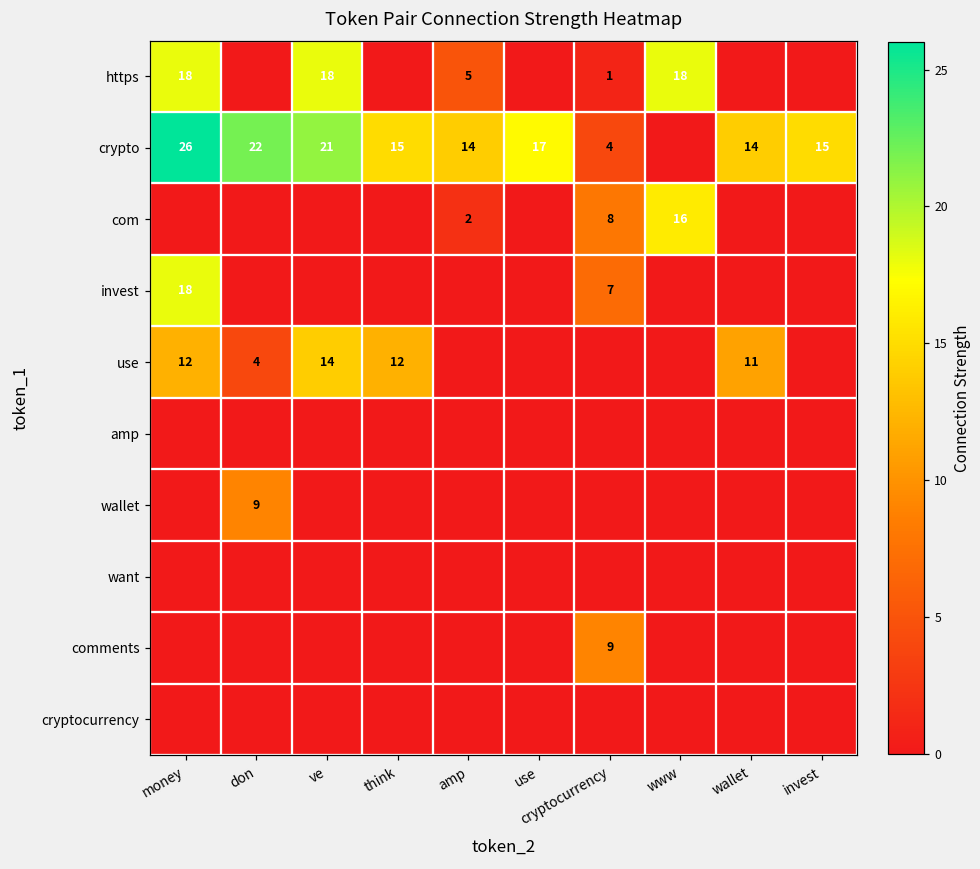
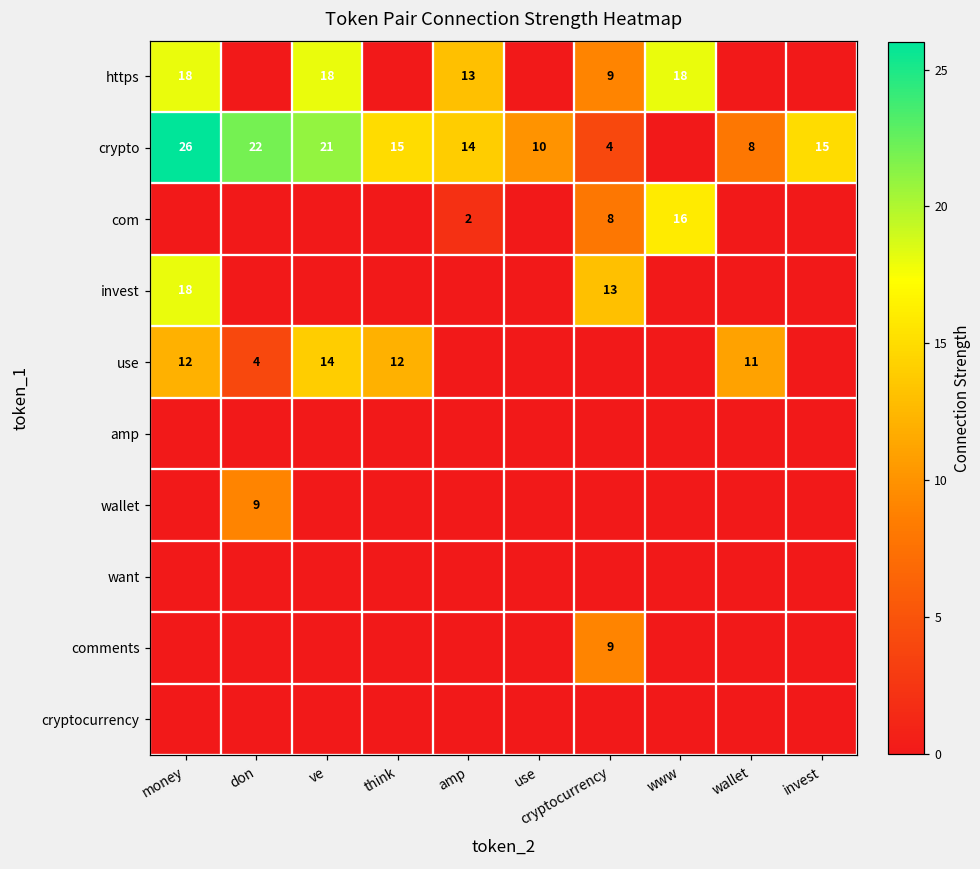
https, amp: 5 -> 13
https, cryptocurrency: 1 -> 9
crypto, use: 17 -> 10
crypto, wallet: 14 -> 8
invest, cryptocurrency: 7 -> 13
